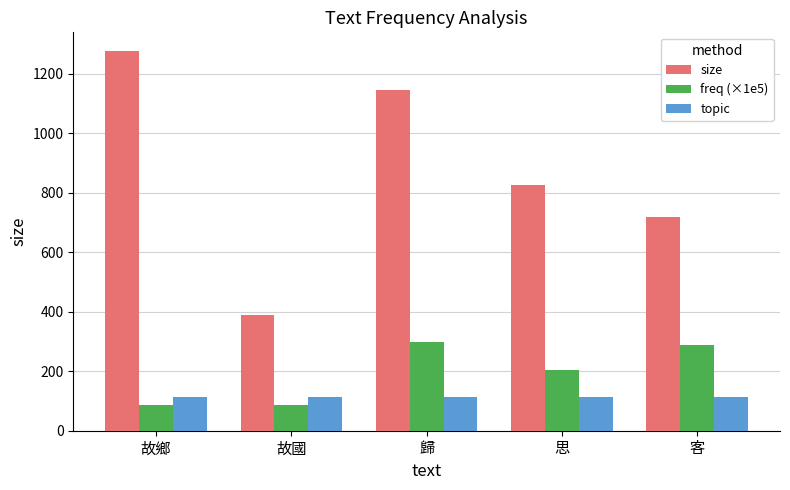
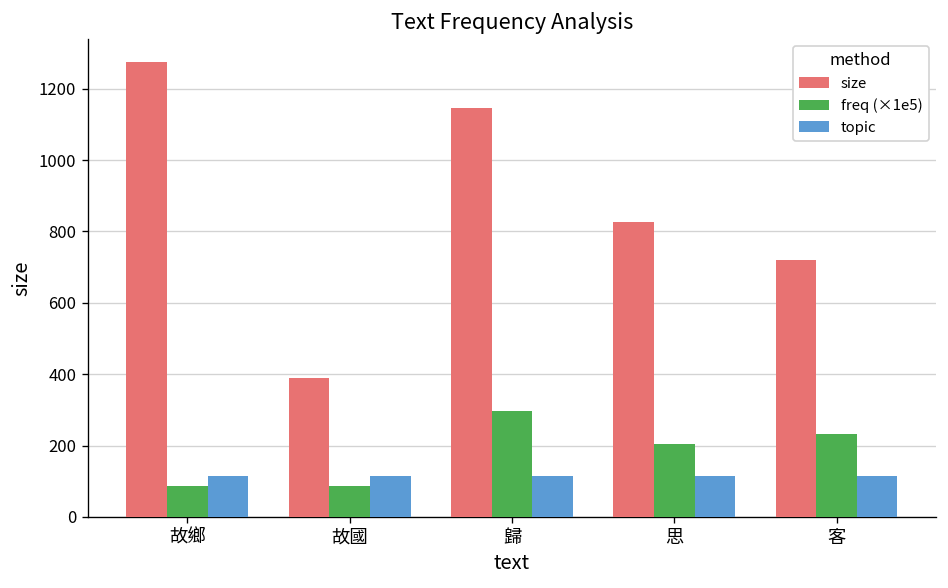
freq (×1e5), 客: 290 -> 230
